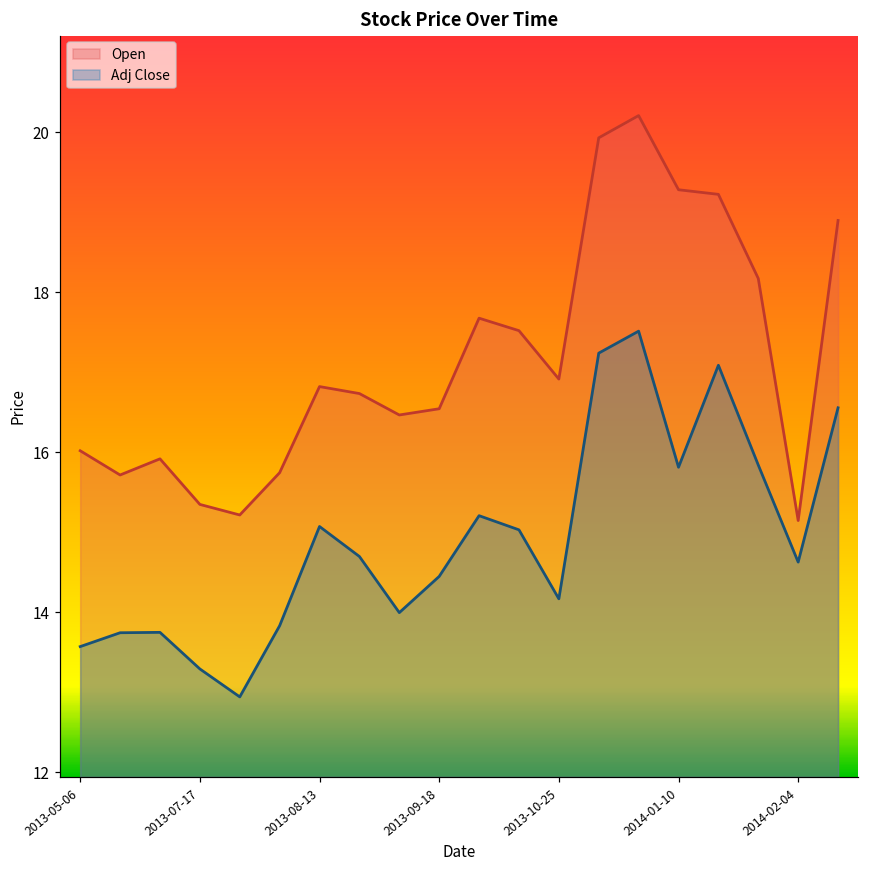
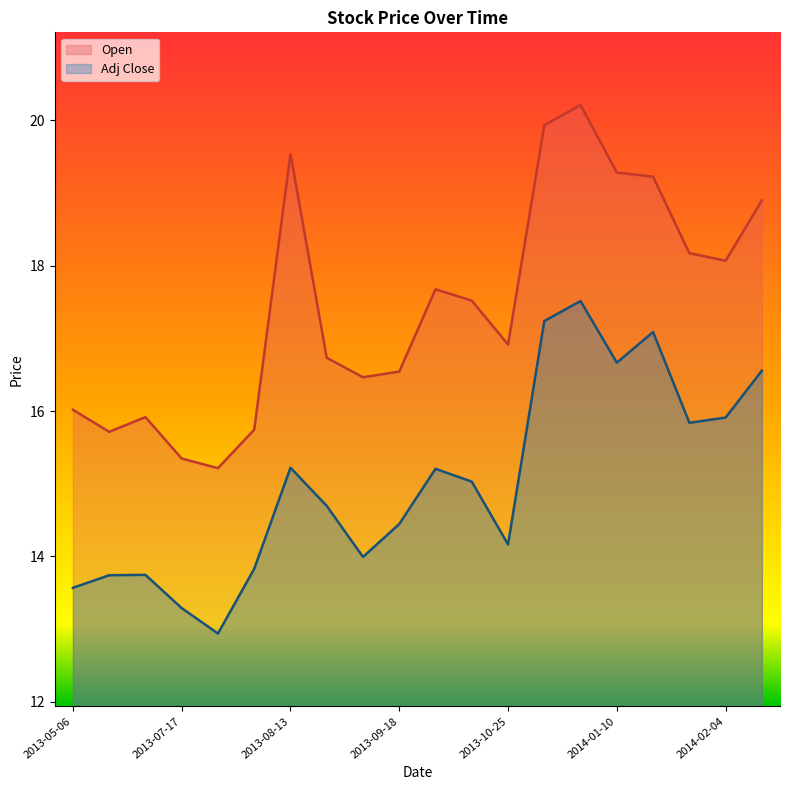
Open, 2013-08-13: 16.8 -> 19.5
Adj Close, 2013-08-13: 15.1 -> 15.2
Adj Close, 2014-01-10: 15.8 -> 16.7
Open, 2014-02-04: 15.1 -> 18.1
Adj Close, 2014-02-04: 14.6 -> 15.9
